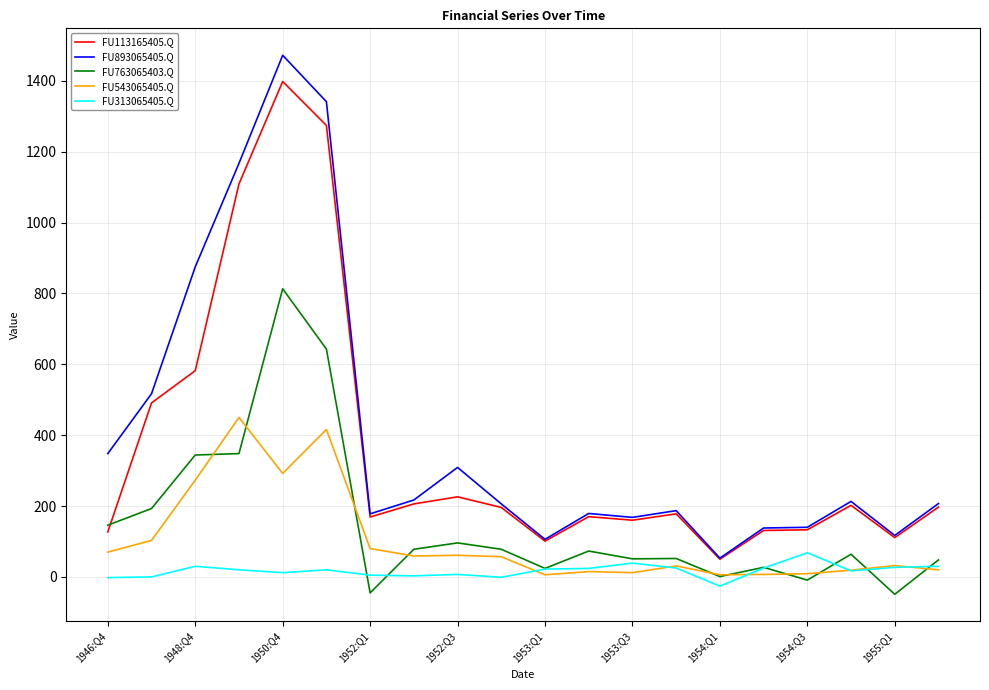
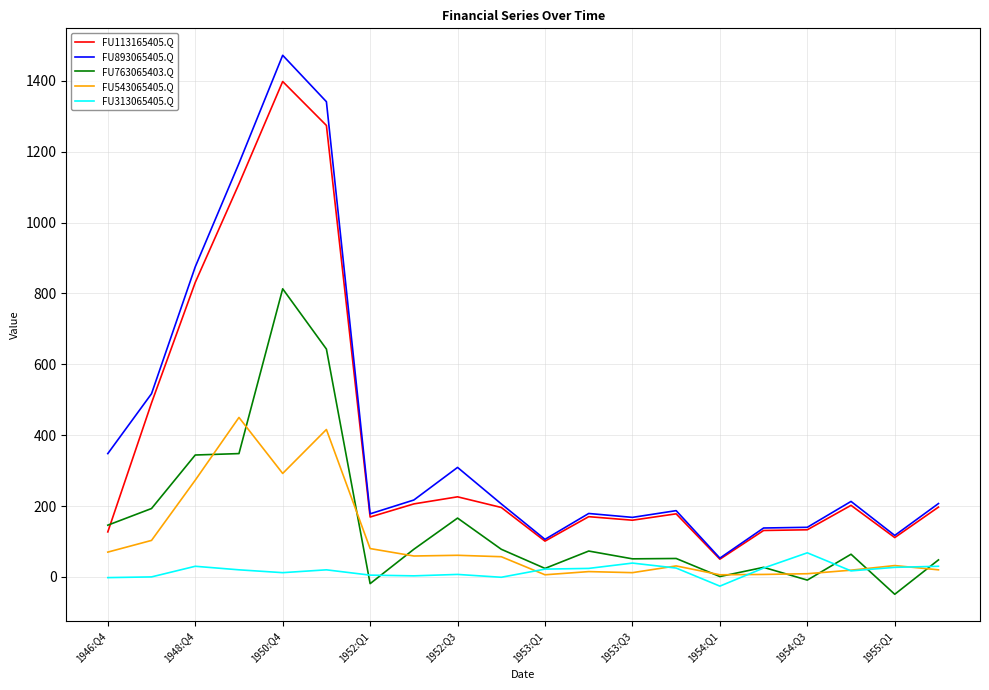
FU113165405.Q, 1948:Q4: 580 -> 830
FU763065403.Q, 1952:Q1: -50 -> -20
FU763065403.Q, 1952:Q3: 100 -> 170
